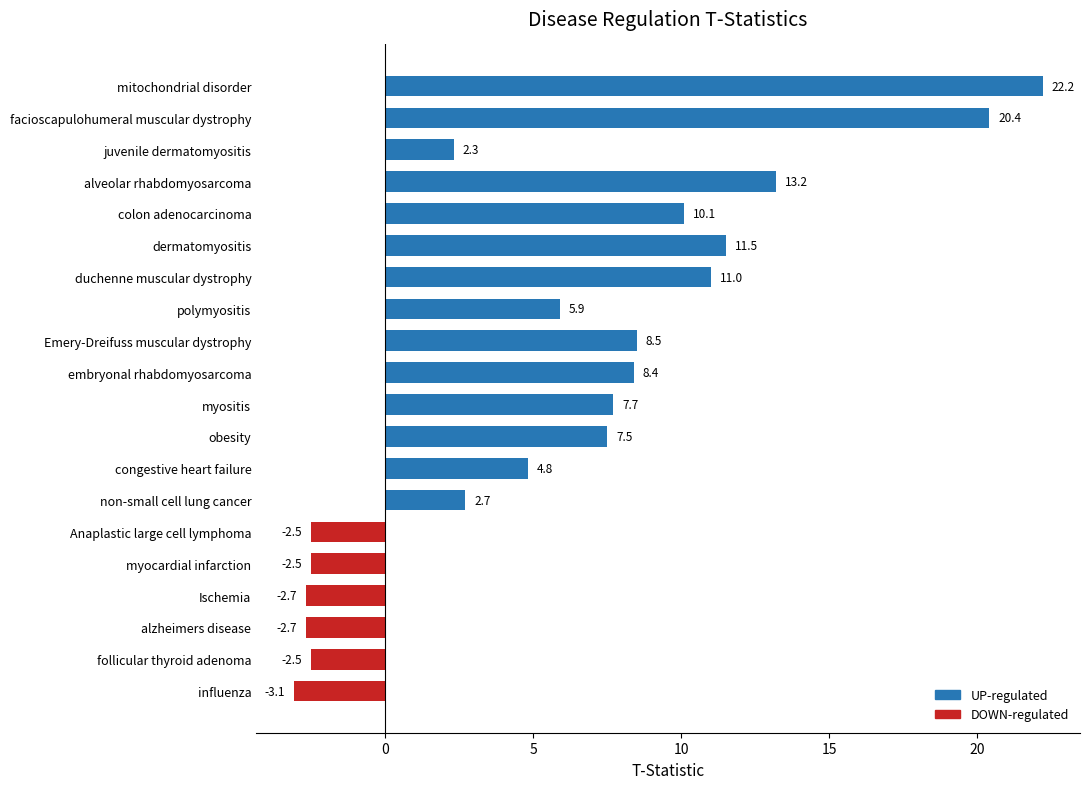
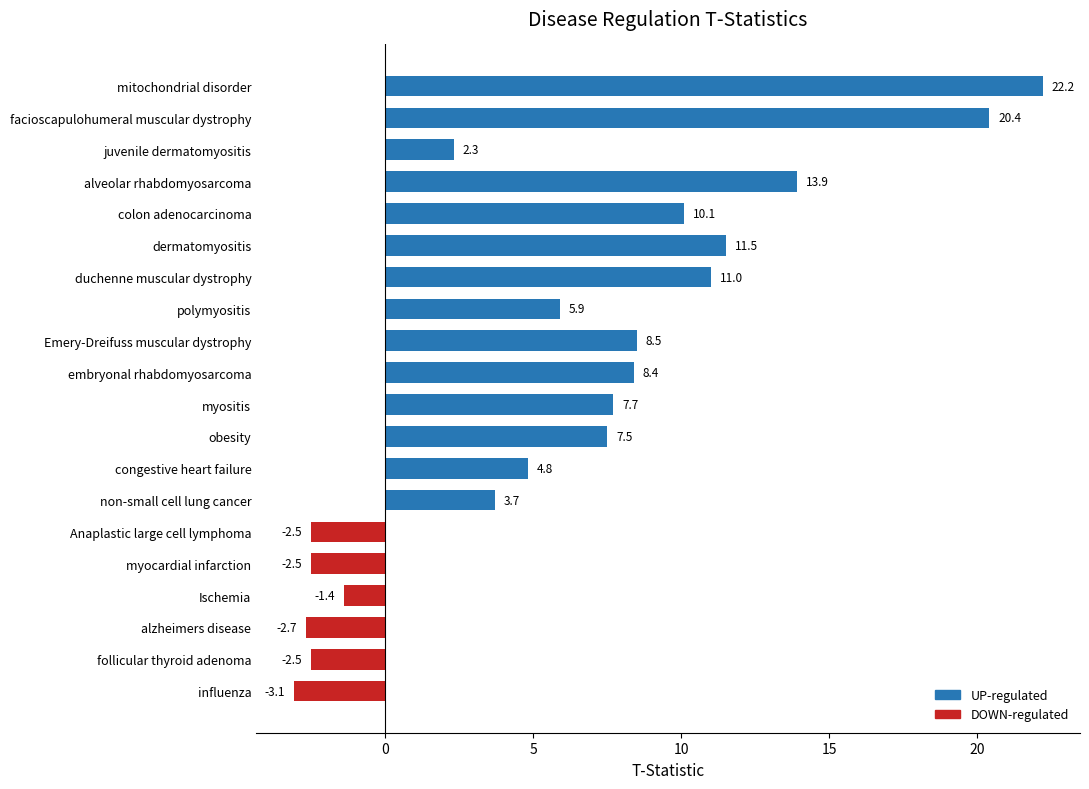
alveolar rhabdomyosarcoma: 13.2 -> 13.9
non-small cell lung cancer: 2.7 -> 3.7
Ischemia: -2.7 -> -1.4
